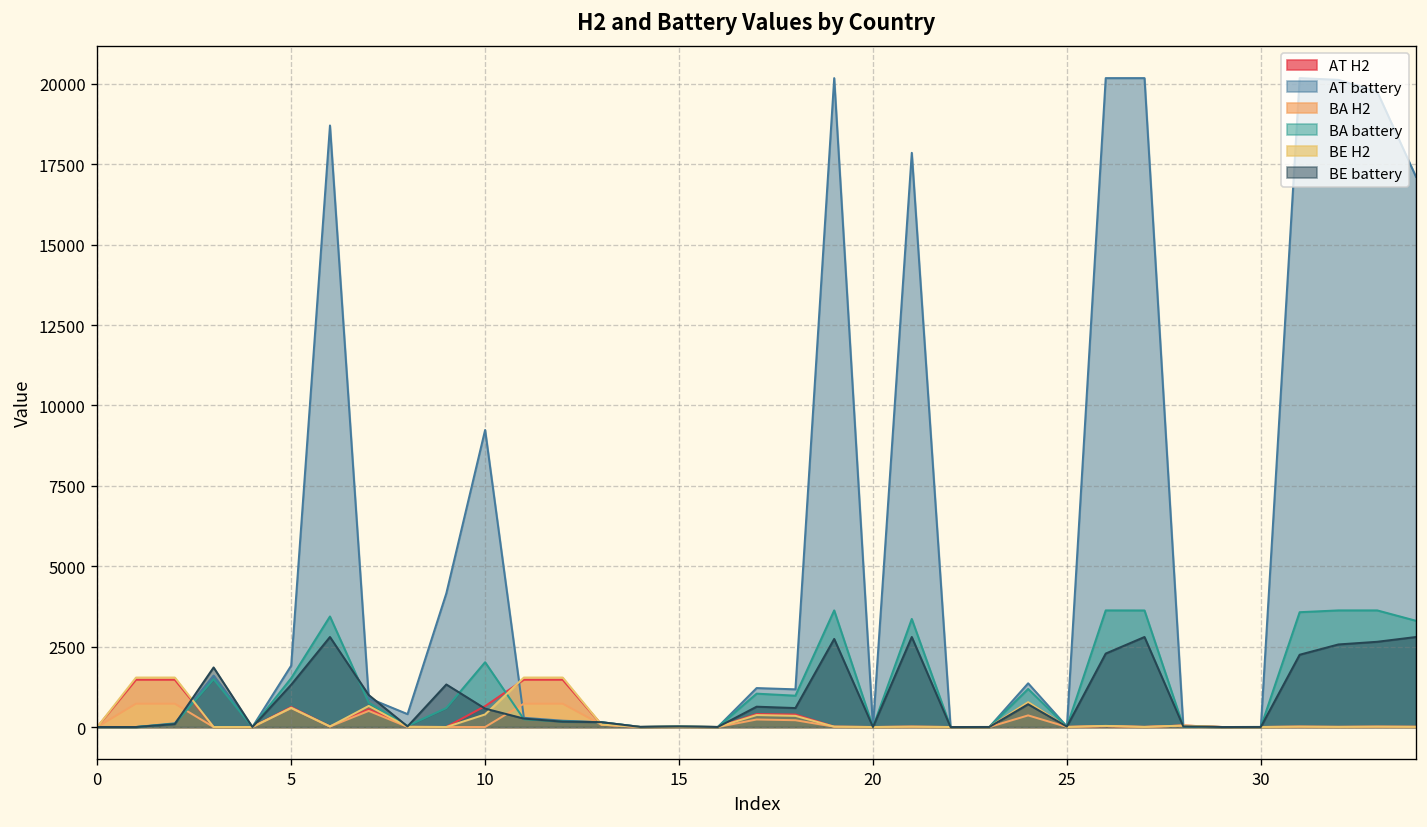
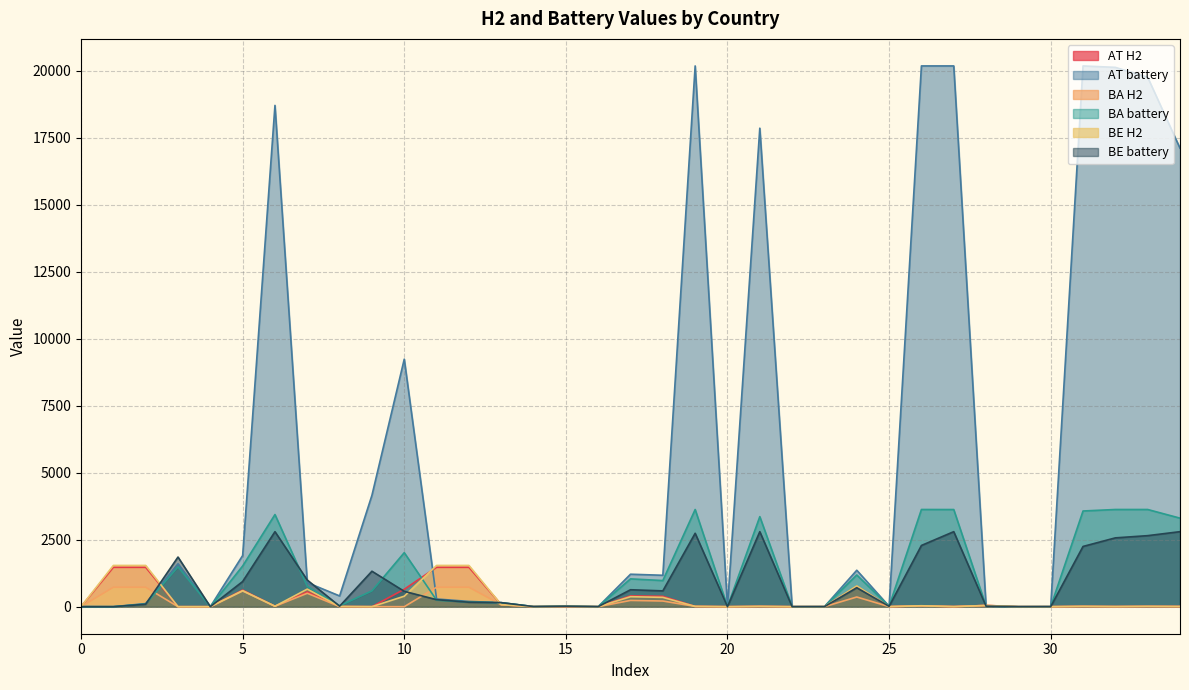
BE battery, 5: 1300 -> 900
